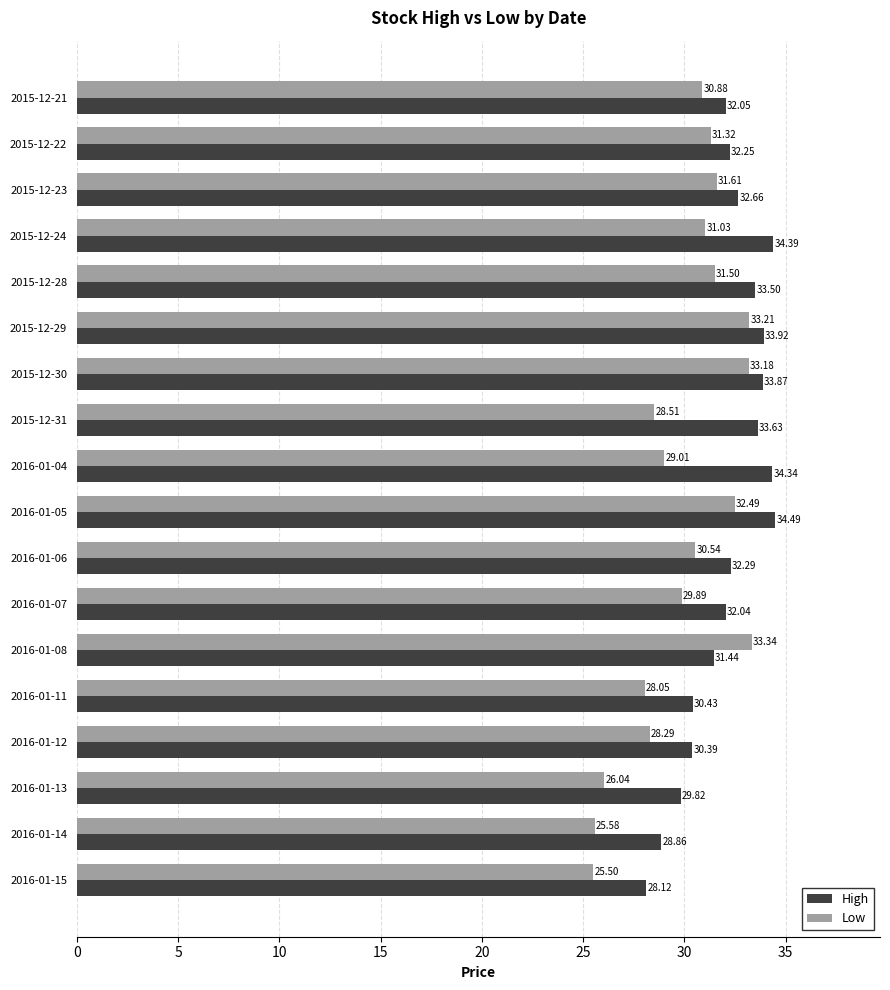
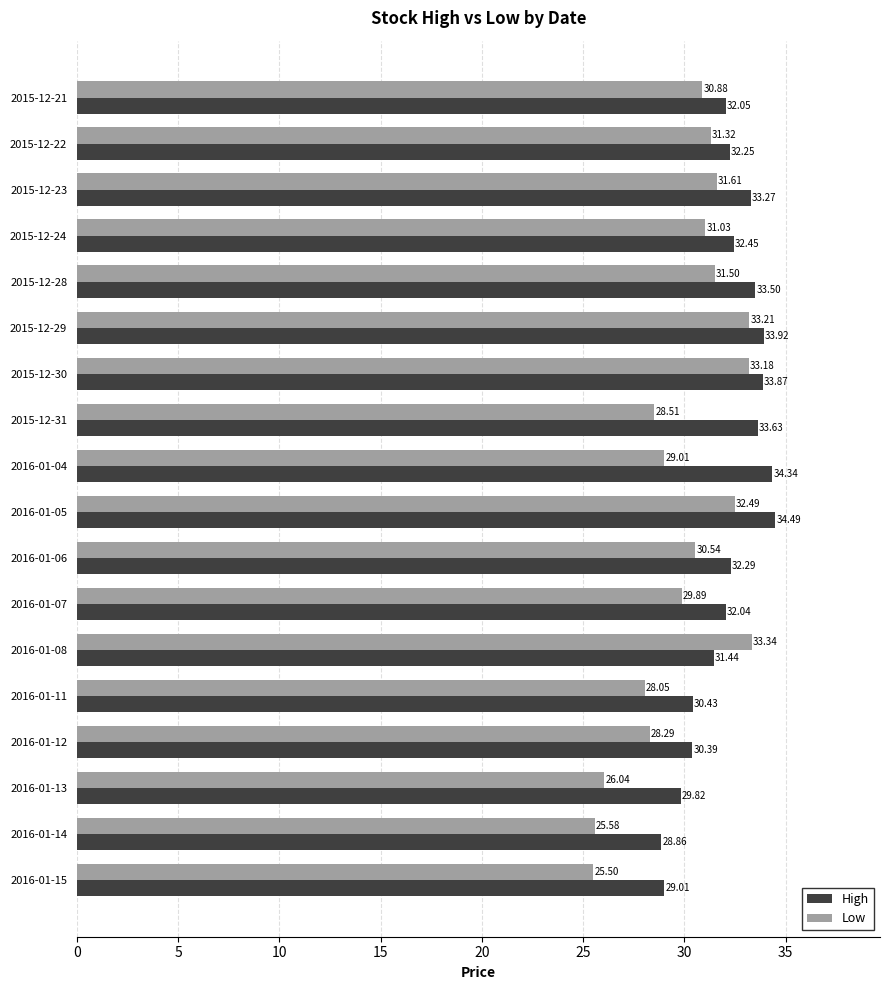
High, 2015-12-23: 32.66 -> 33.27
High, 2015-12-24: 34.39 -> 32.45
High, 2016-01-15: 28.12 -> 29.01
